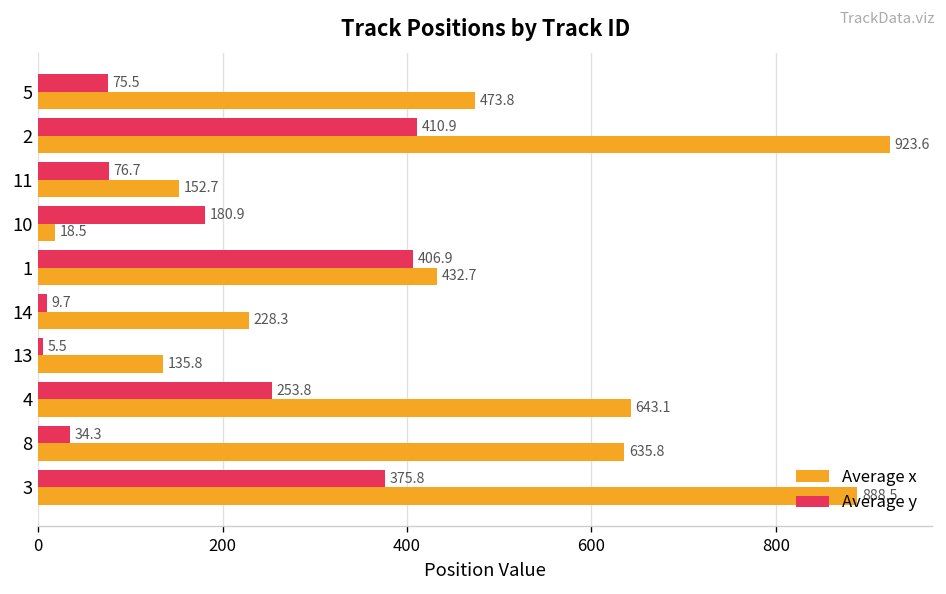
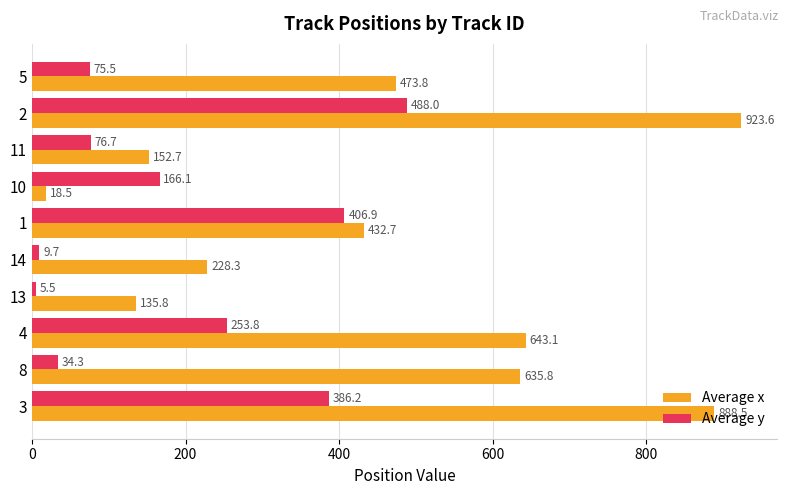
Average y, 2: 410.9 -> 488.0
Average y, 10: 180.9 -> 166.1
Average y, 3: 375.8 -> 386.2
